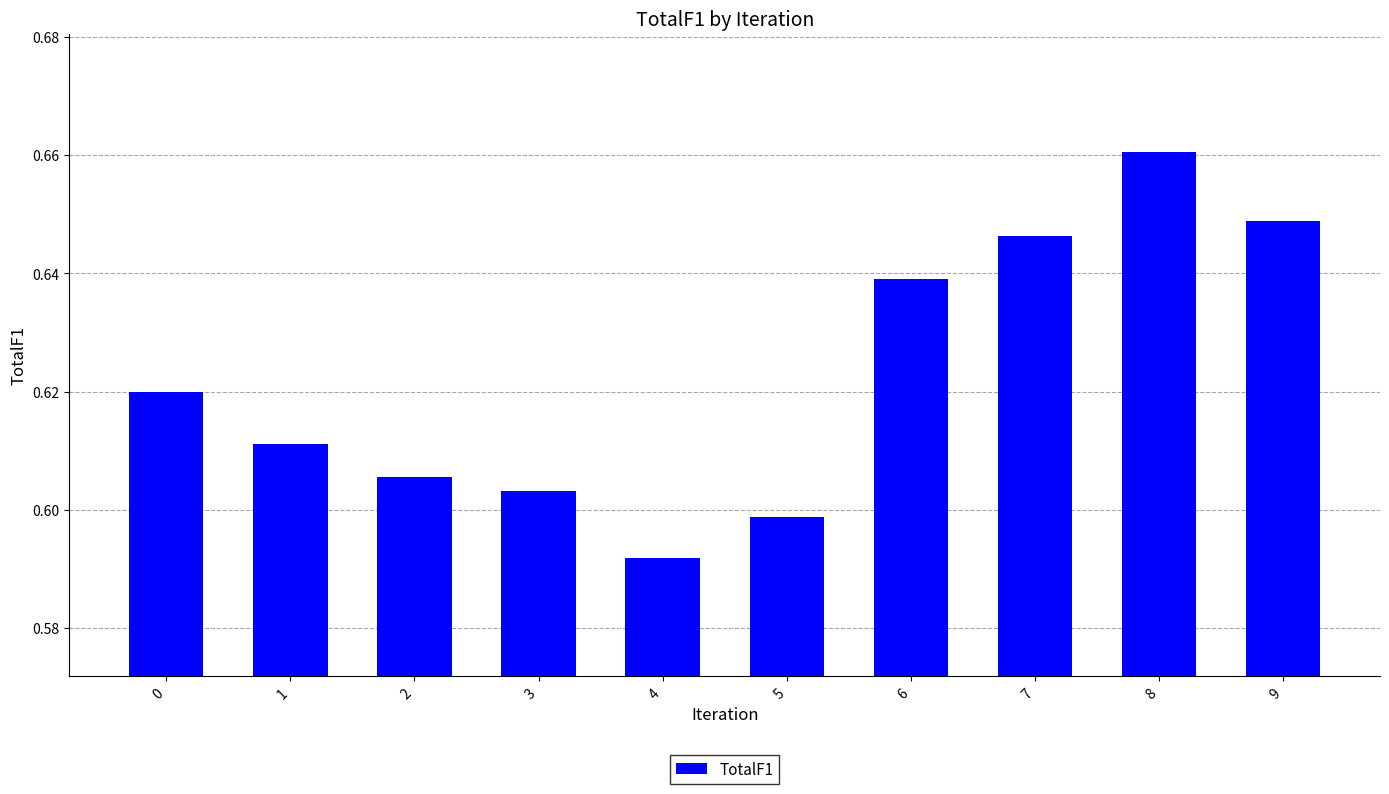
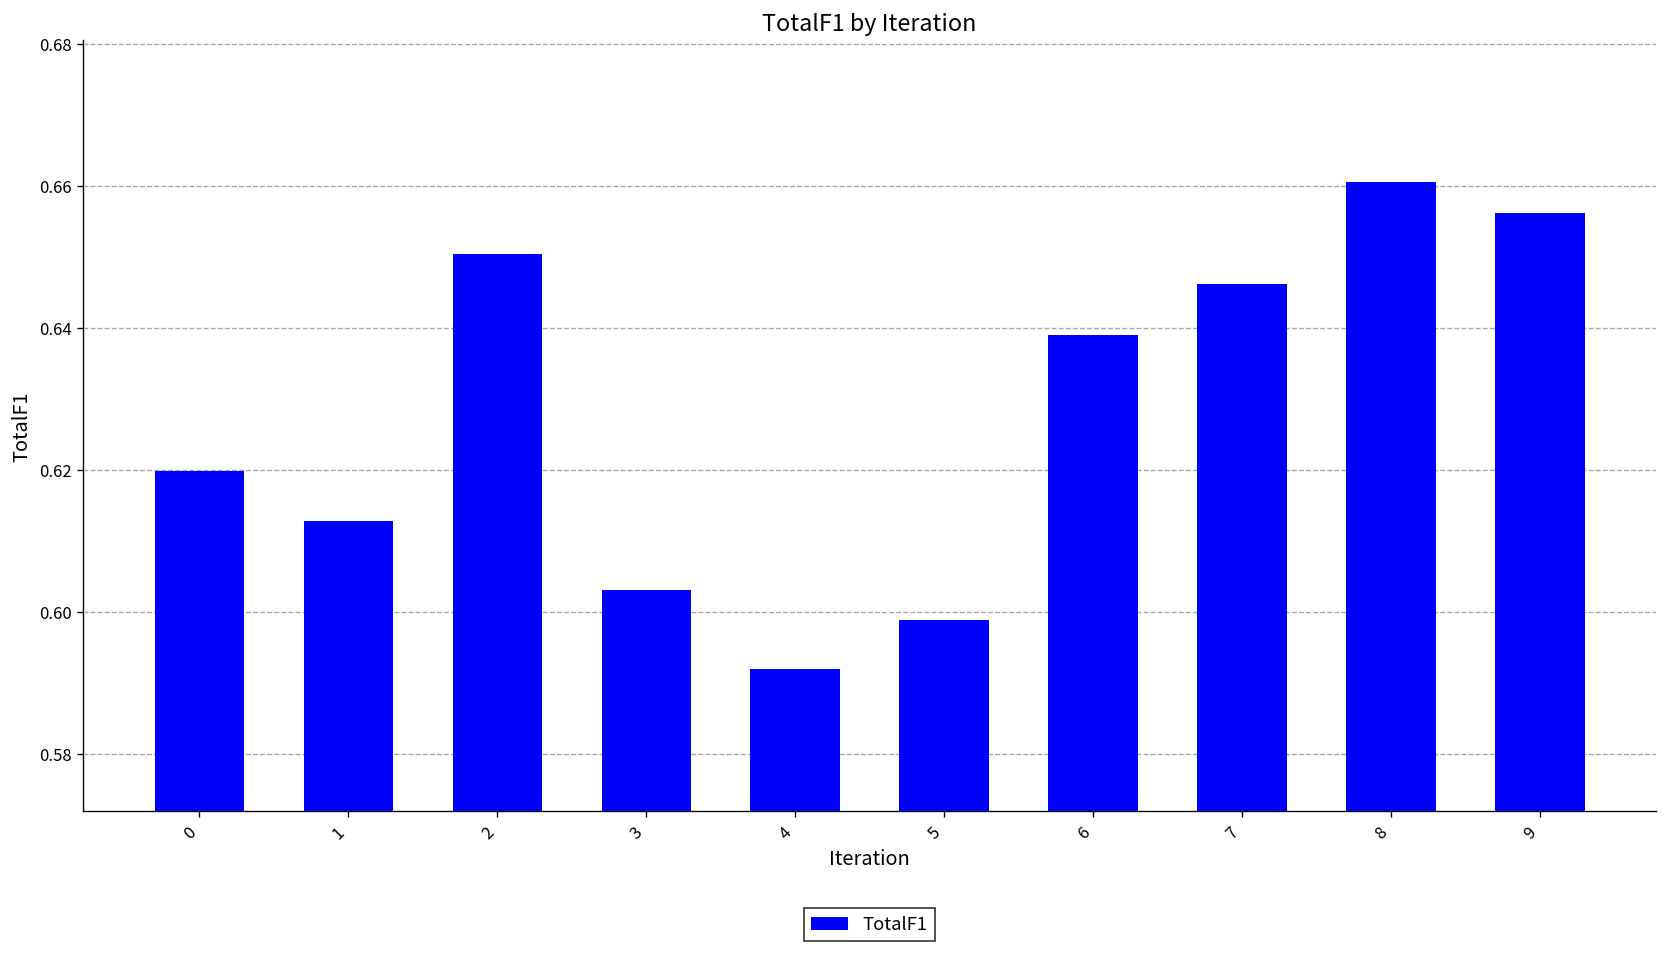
1: 0.611 -> 0.613
2: 0.606 -> 0.651
9: 0.649 -> 0.656
